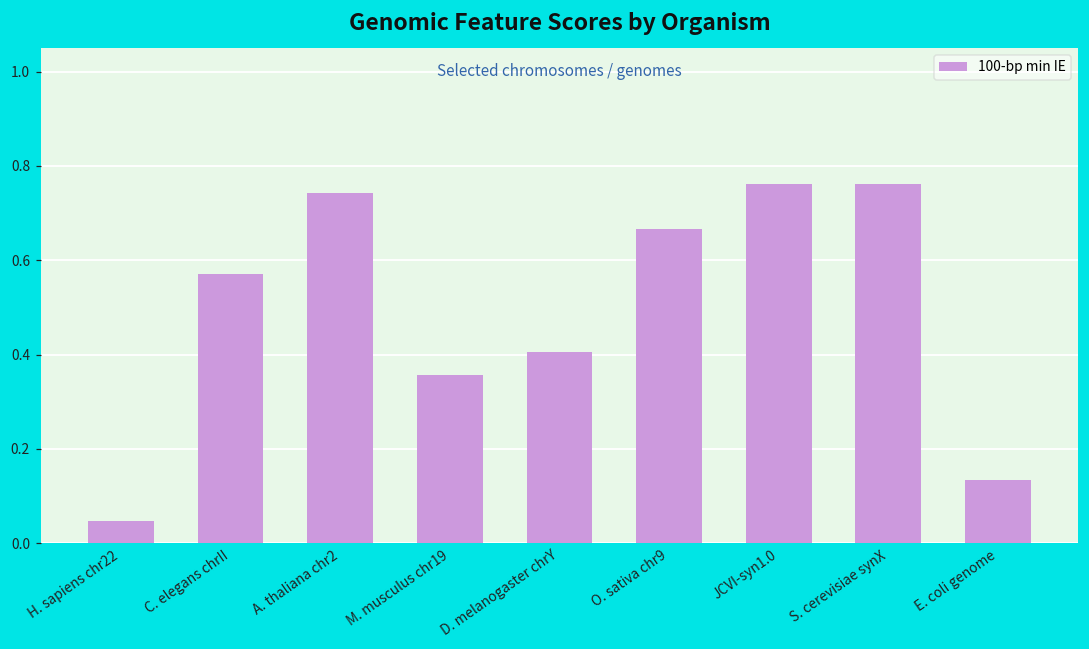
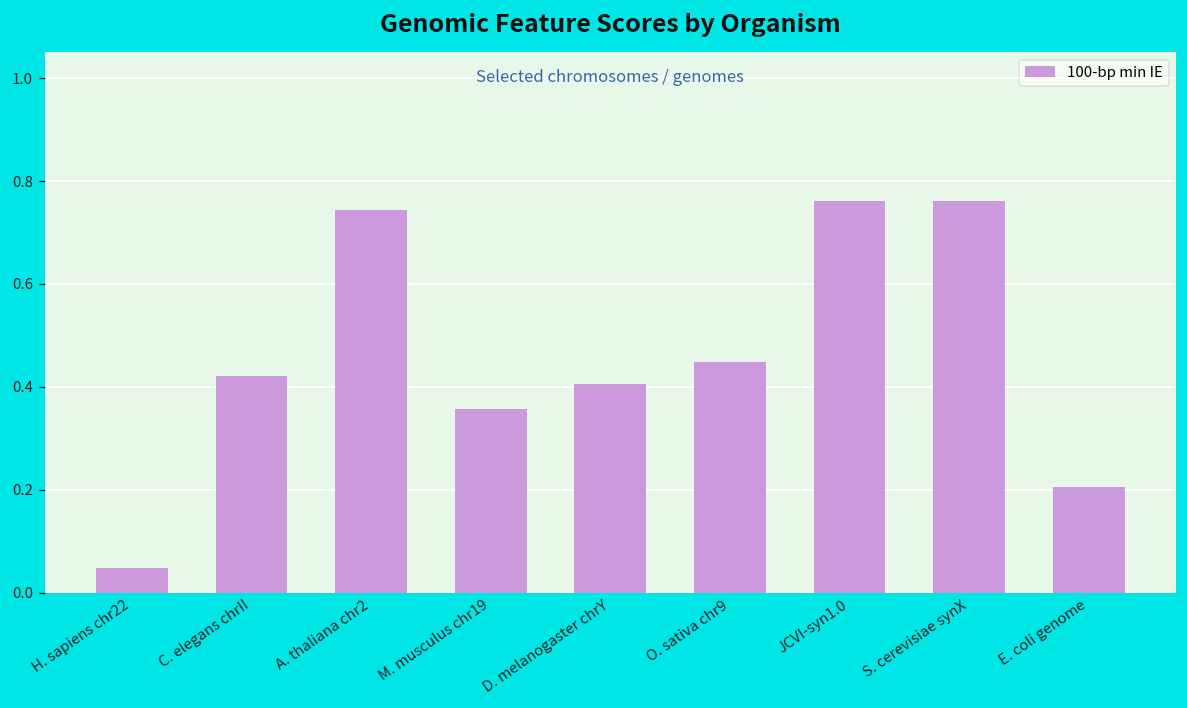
C. elegans chrII: 0.57 -> 0.42
O. sativa chr9: 0.67 -> 0.45
E. coli genome: 0.13 -> 0.21
